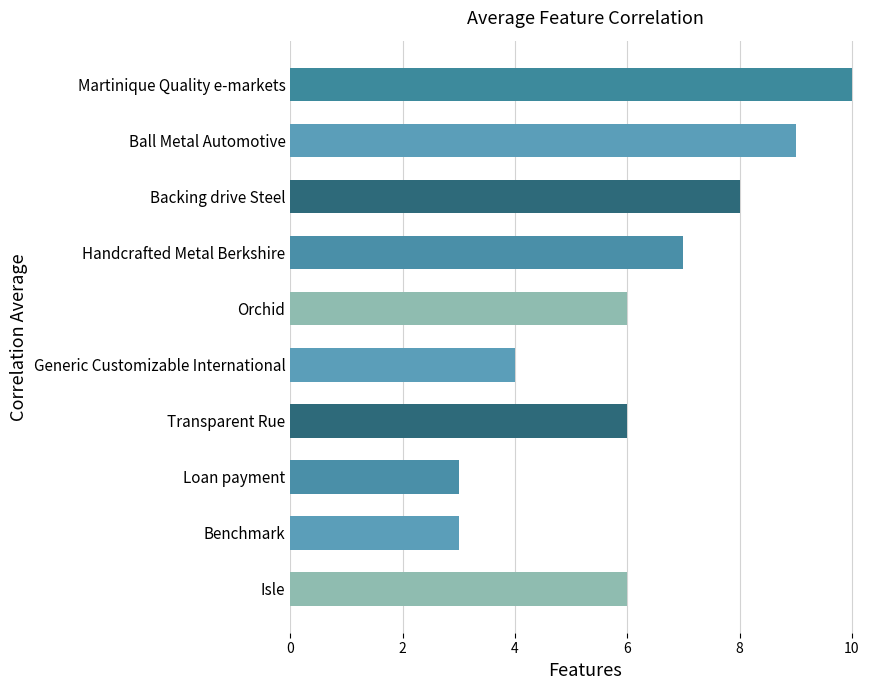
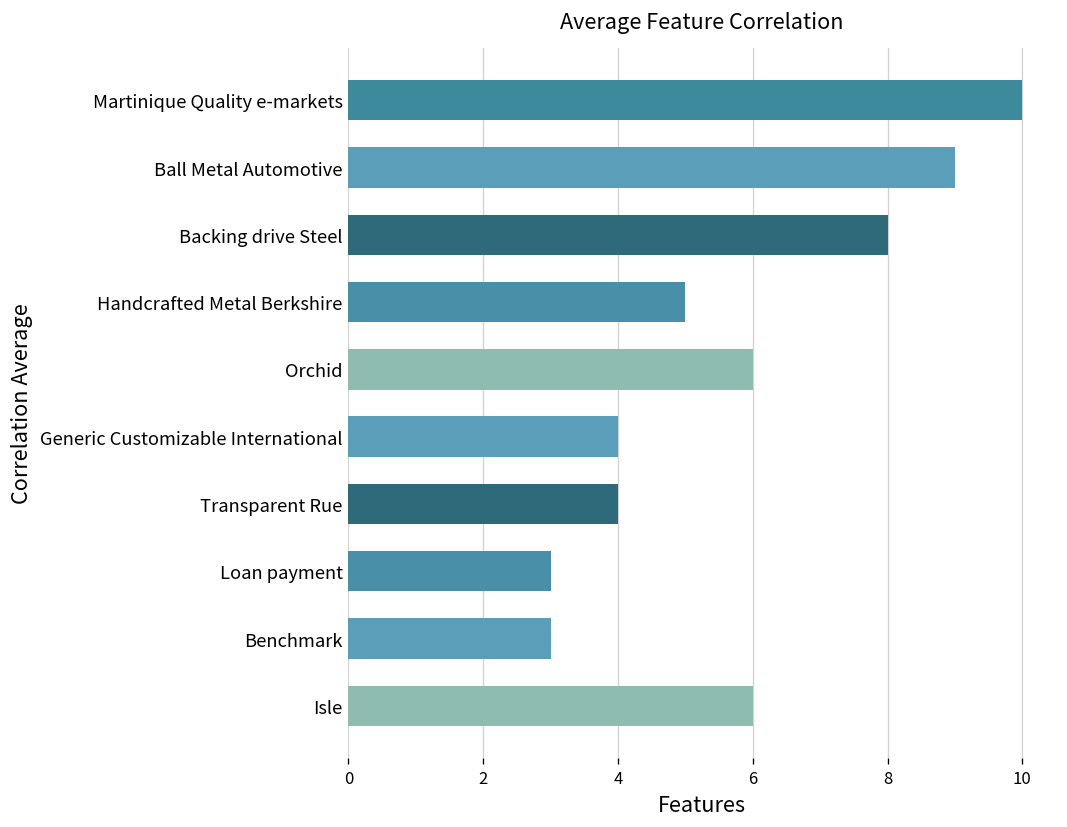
Handcrafted Metal Berkshire: 7 -> 5
Transparent Rue: 6 -> 4
